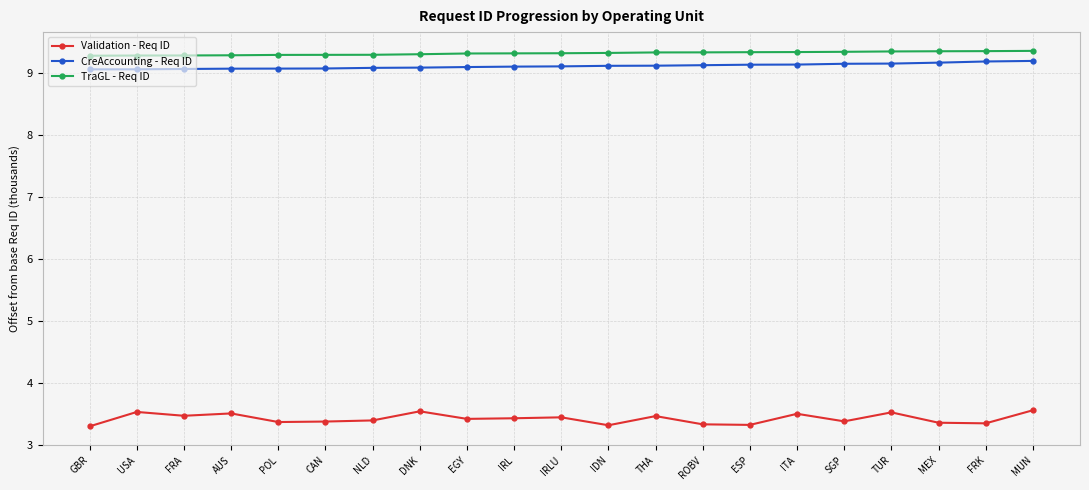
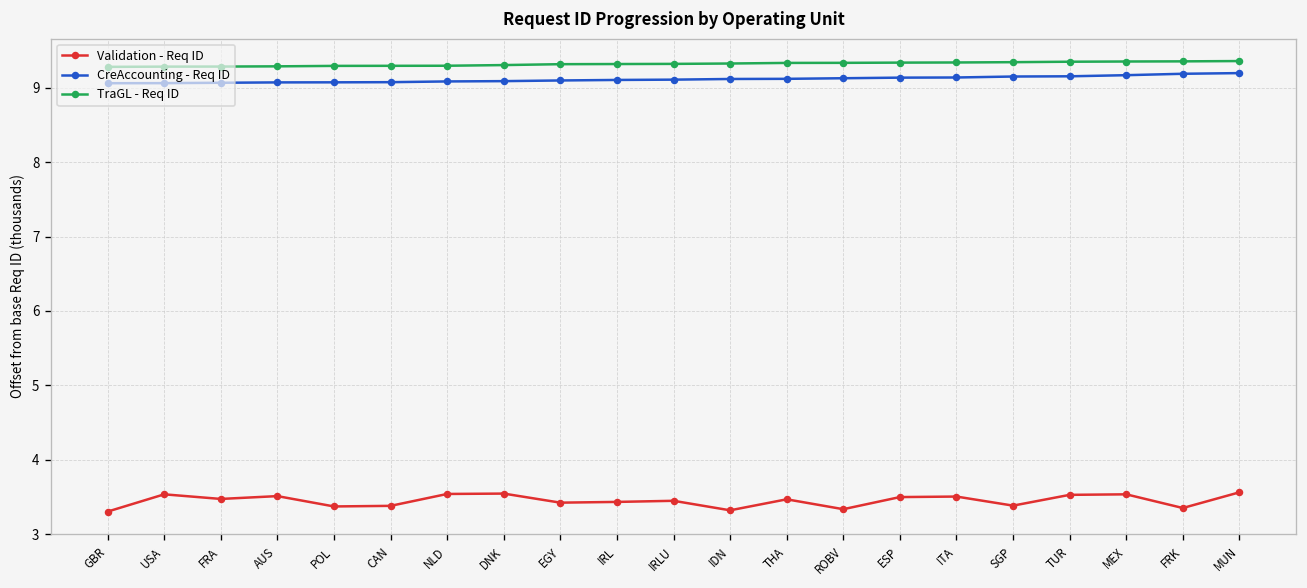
Validation - Req ID, NLD: 3.4 -> 3.5
Validation - Req ID, ESP: 3.3 -> 3.5
Validation - Req ID, MEX: 3.4 -> 3.5
